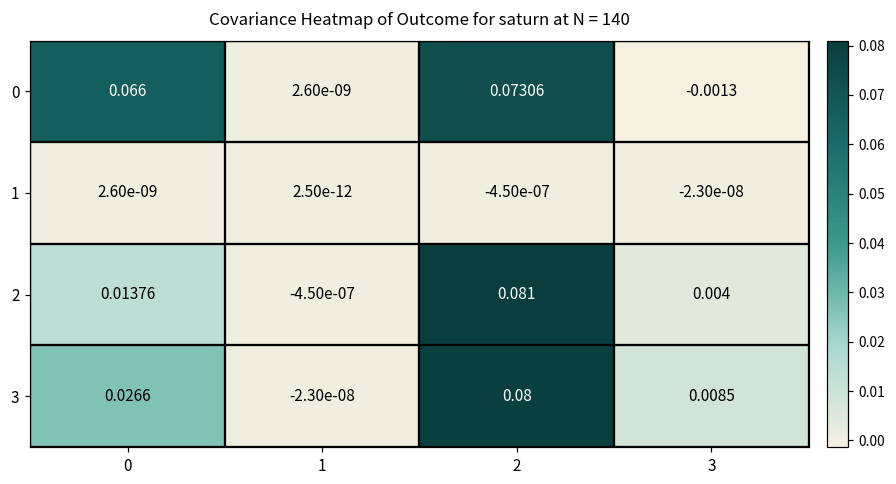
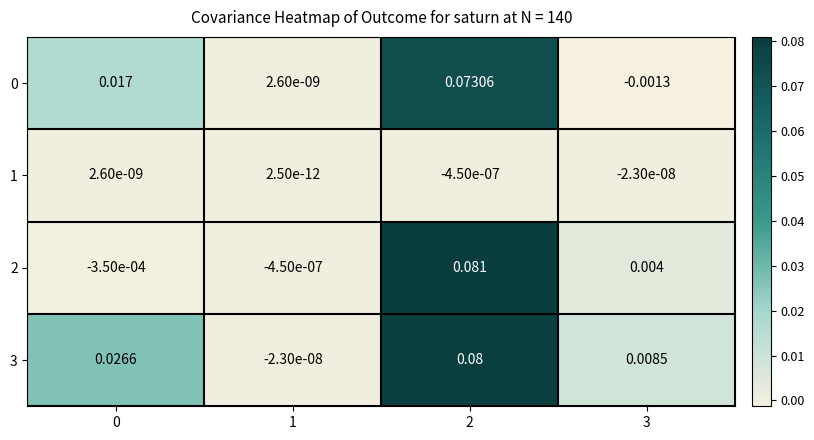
0, 0: 0.066 -> 0.017
2, 0: 0.01376 -> -3.50e-04
